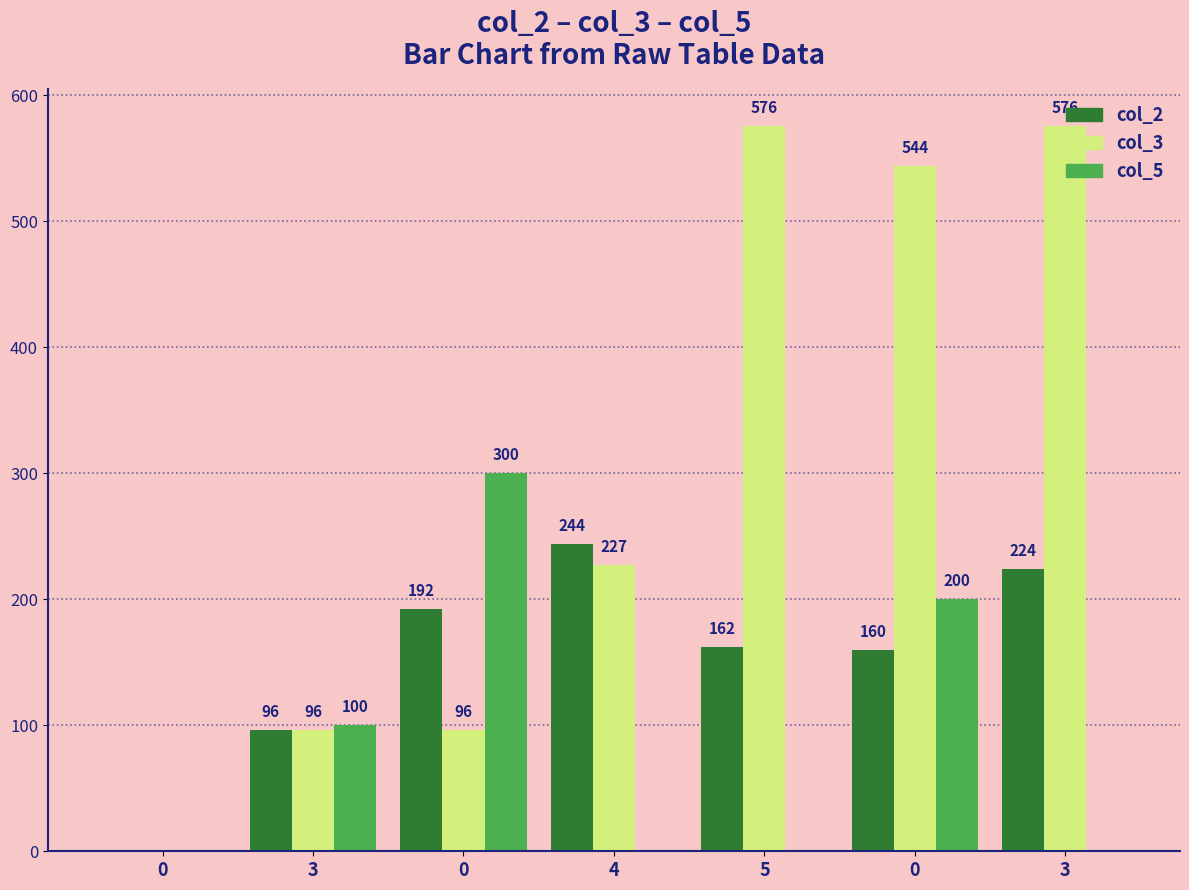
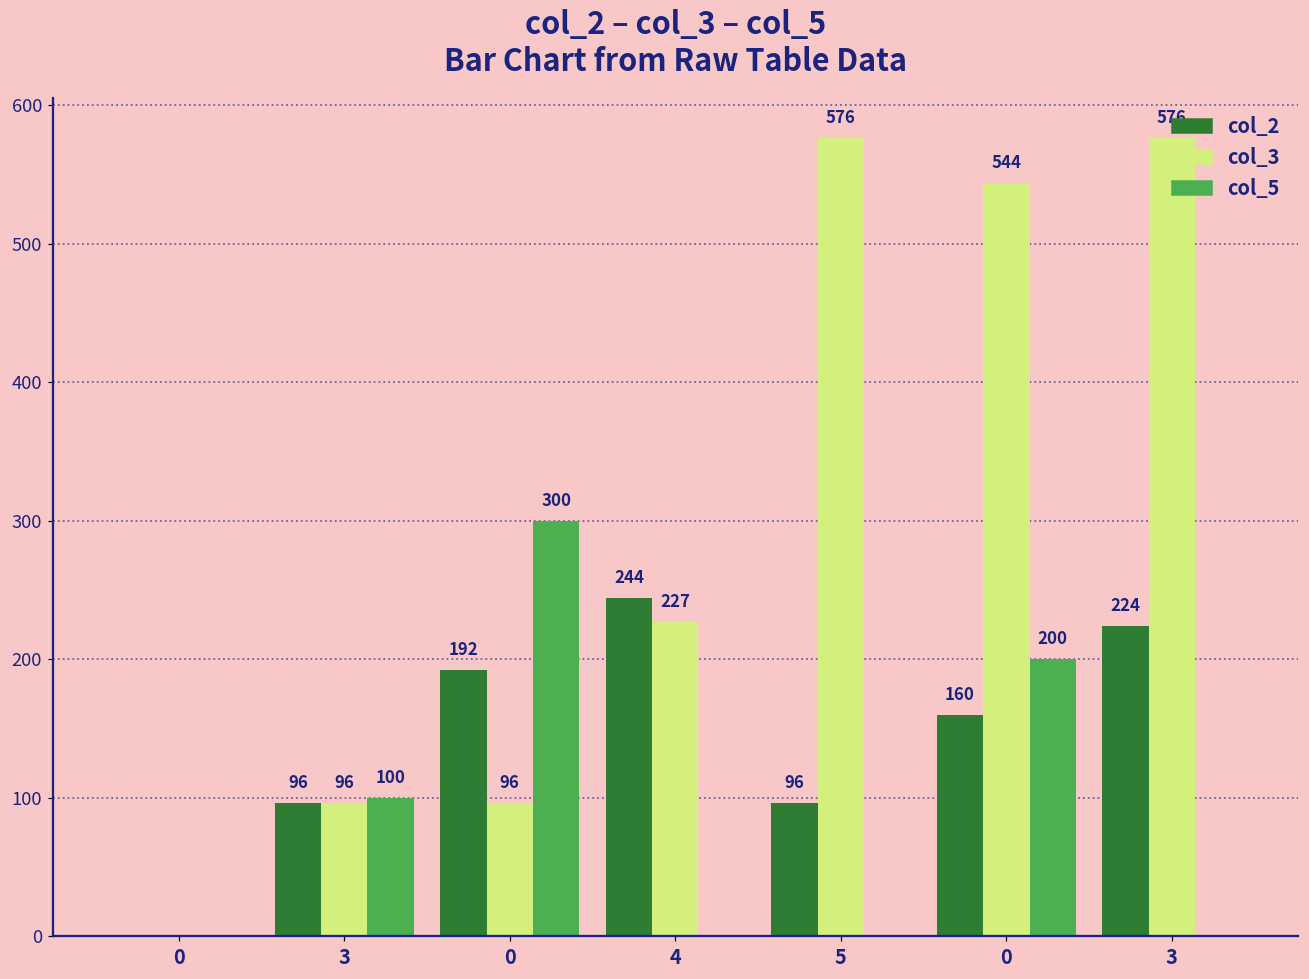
col_2, 5: 162 -> 96
